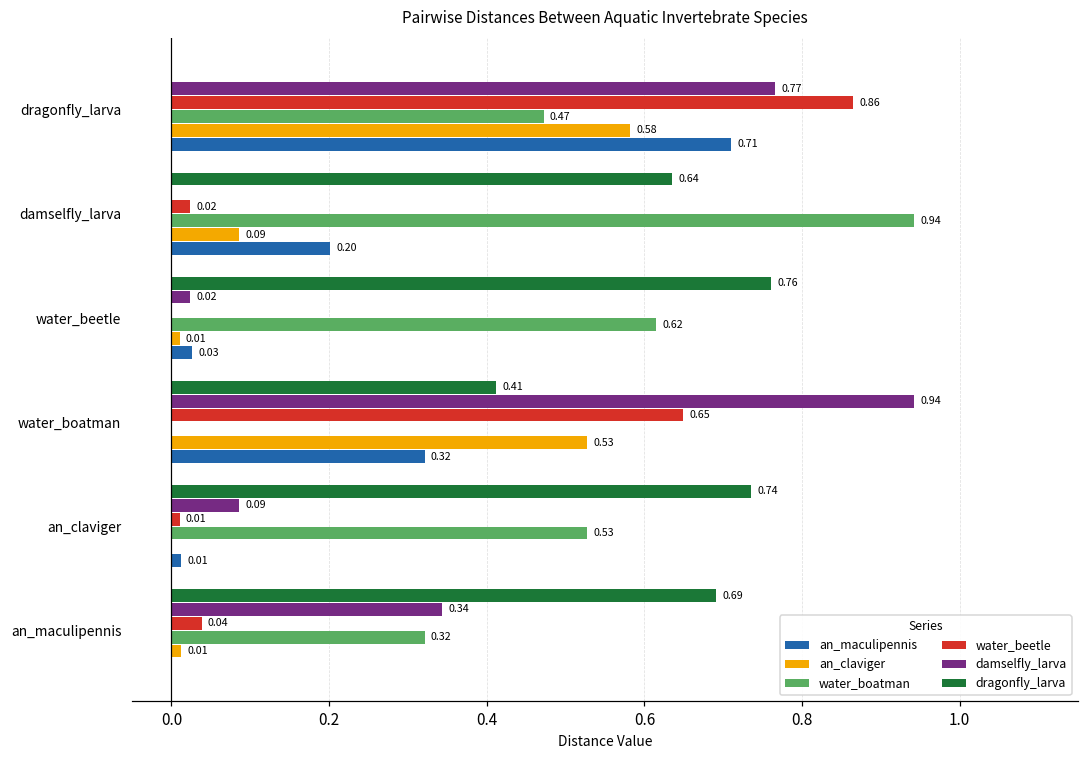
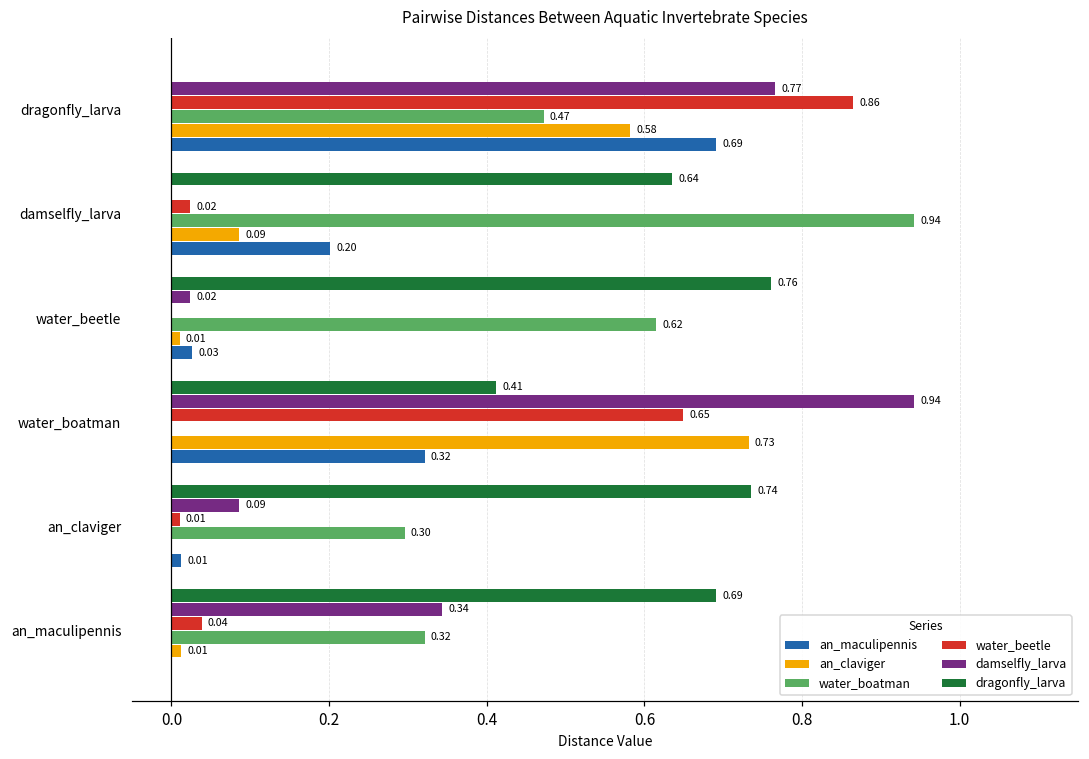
an_maculipennis, dragonfly_larva: 0.71 -> 0.69
an_claviger, water_boatman: 0.53 -> 0.73
water_boatman, an_claviger: 0.53 -> 0.30
